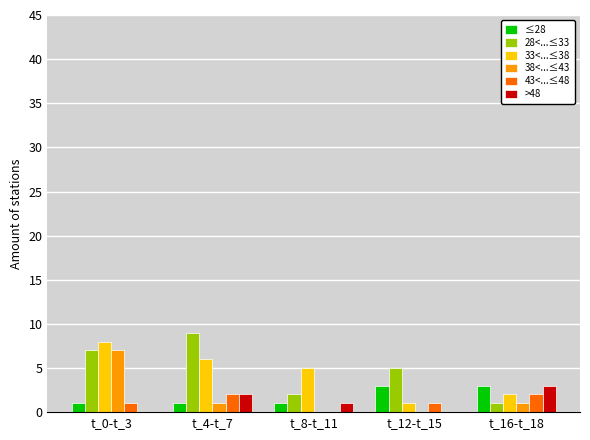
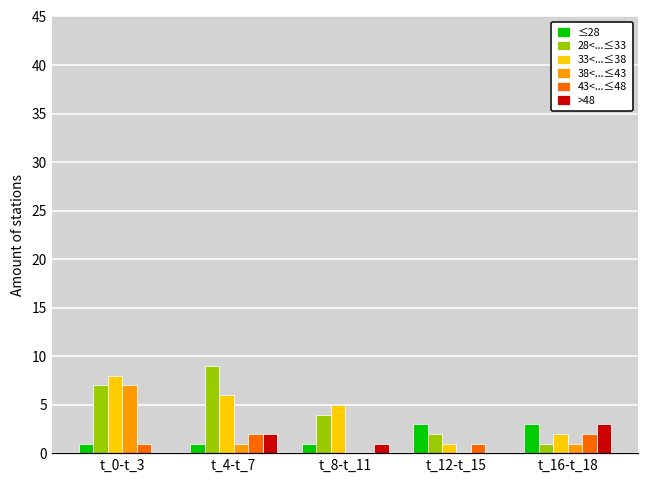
28<...≤33, t_8-t_11: 2 -> 4
28<...≤33, t_12-t_15: 5 -> 2
